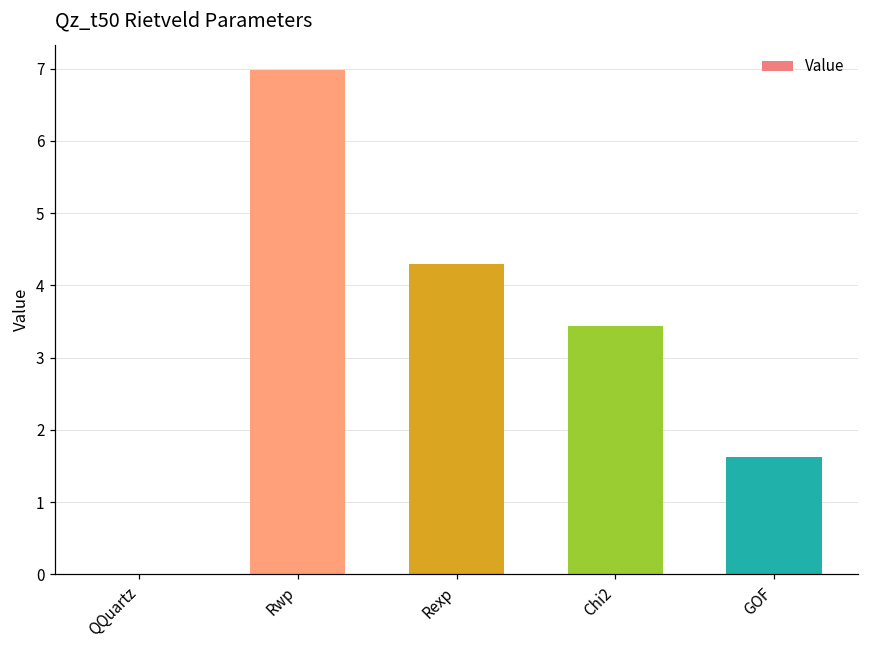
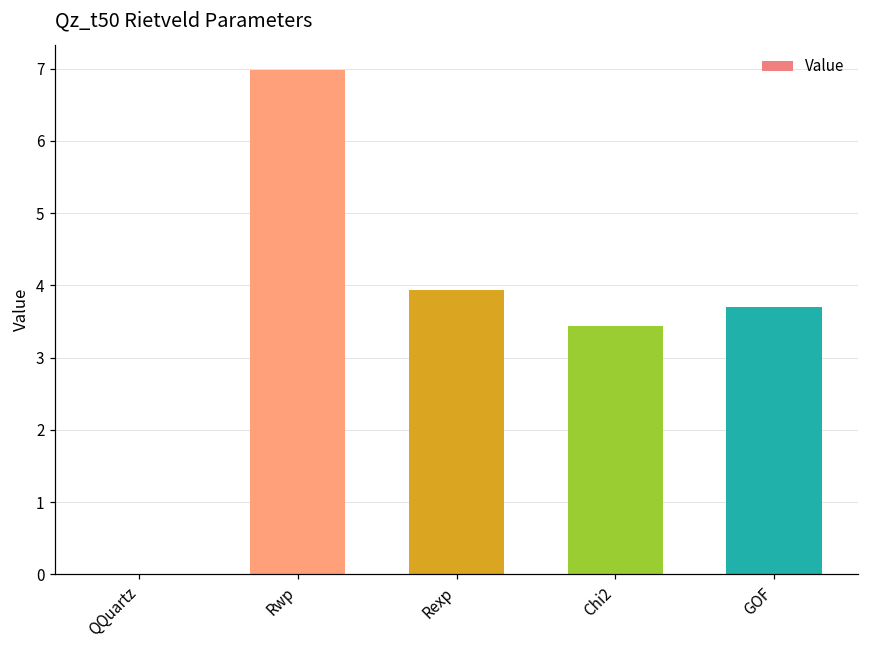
Rexp: 4.3 -> 3.9
GOF: 1.6 -> 3.7
